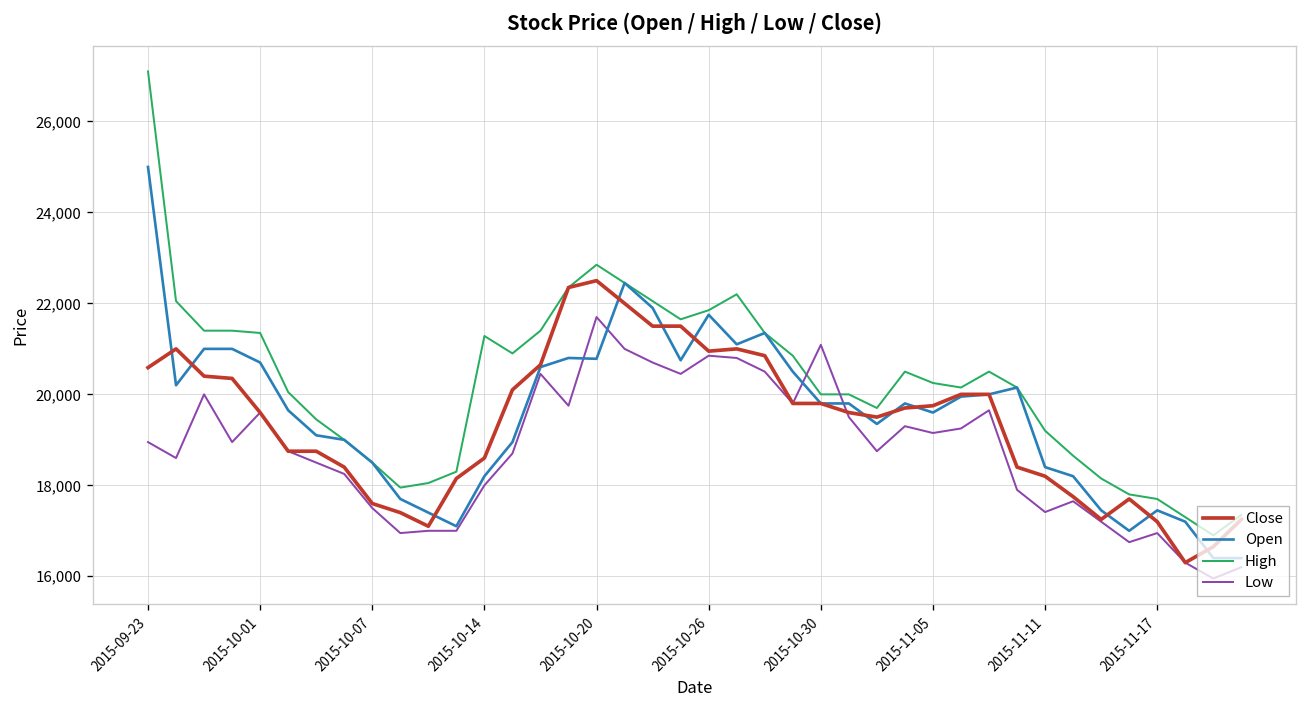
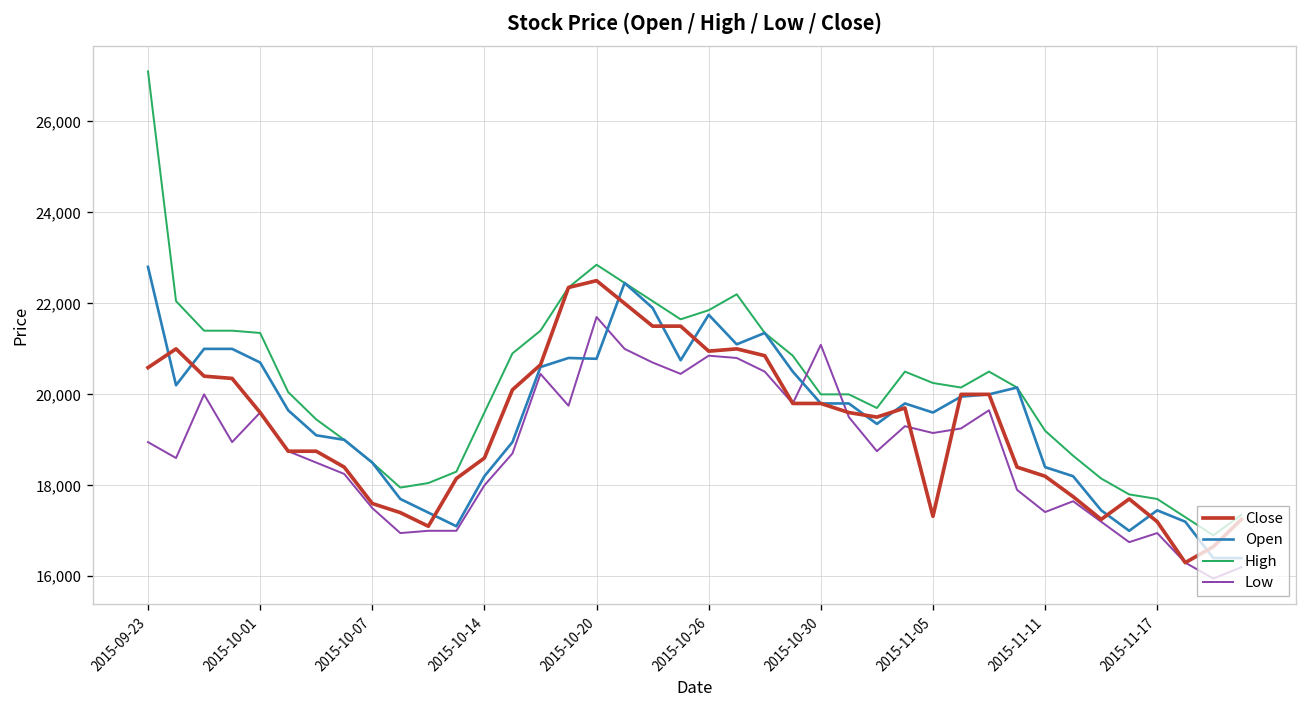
Open, 2015-09-23: 25,000 -> 22,800
High, 2015-10-14: 21,300 -> 19,600
Close, 2015-11-05: 19,800 -> 17,300
